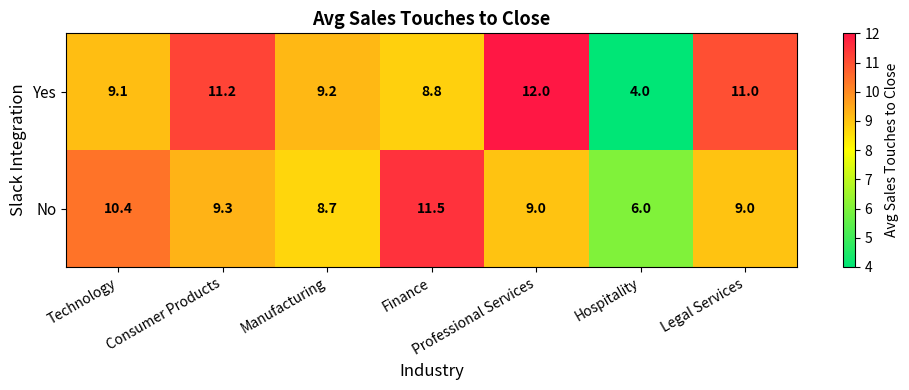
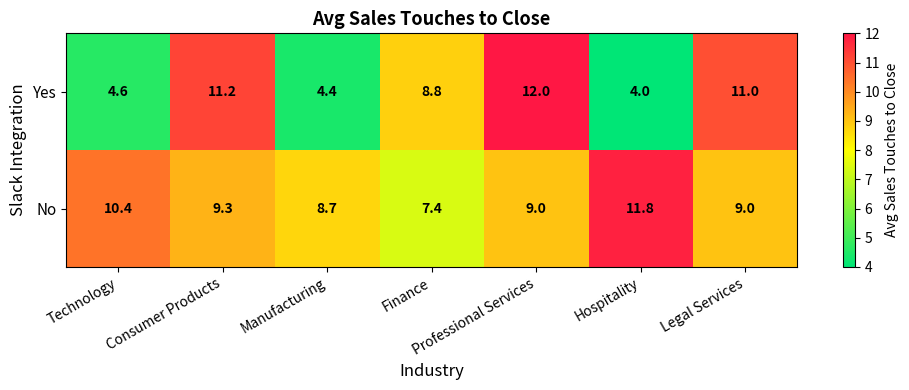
Yes, Technology: 9.1 -> 4.6
Yes, Manufacturing: 9.2 -> 4.4
No, Finance: 11.5 -> 7.4
No, Hospitality: 6.0 -> 11.8
